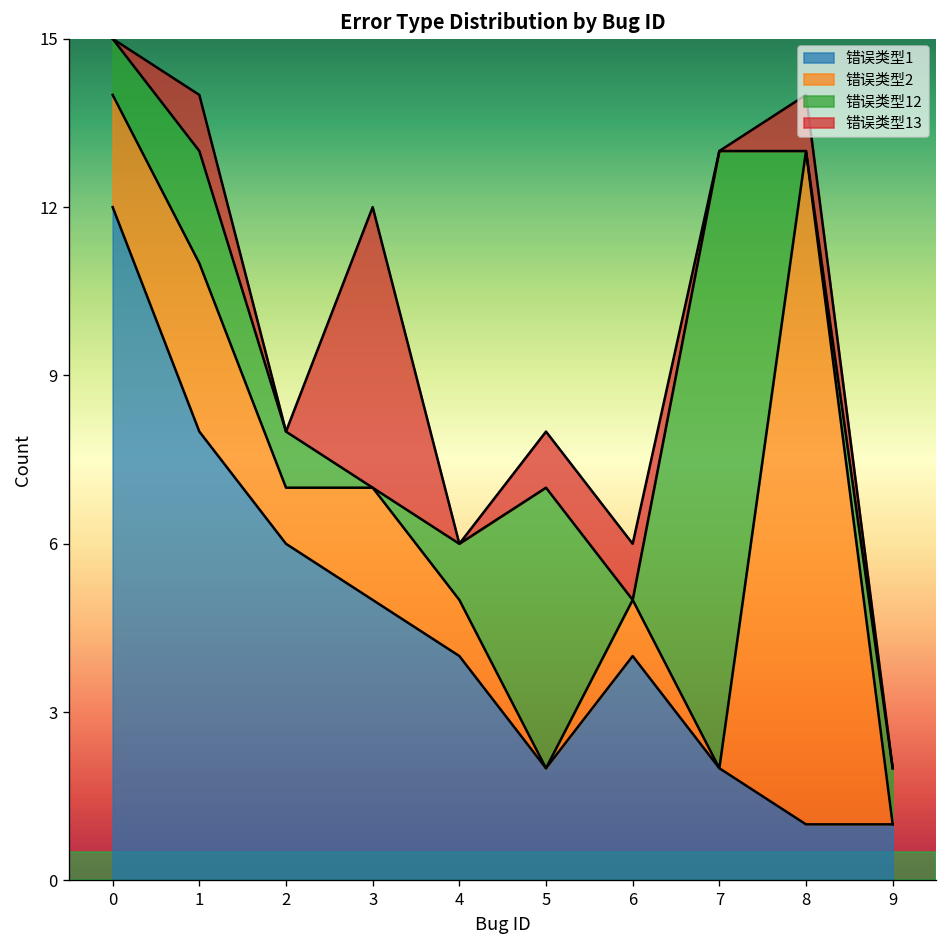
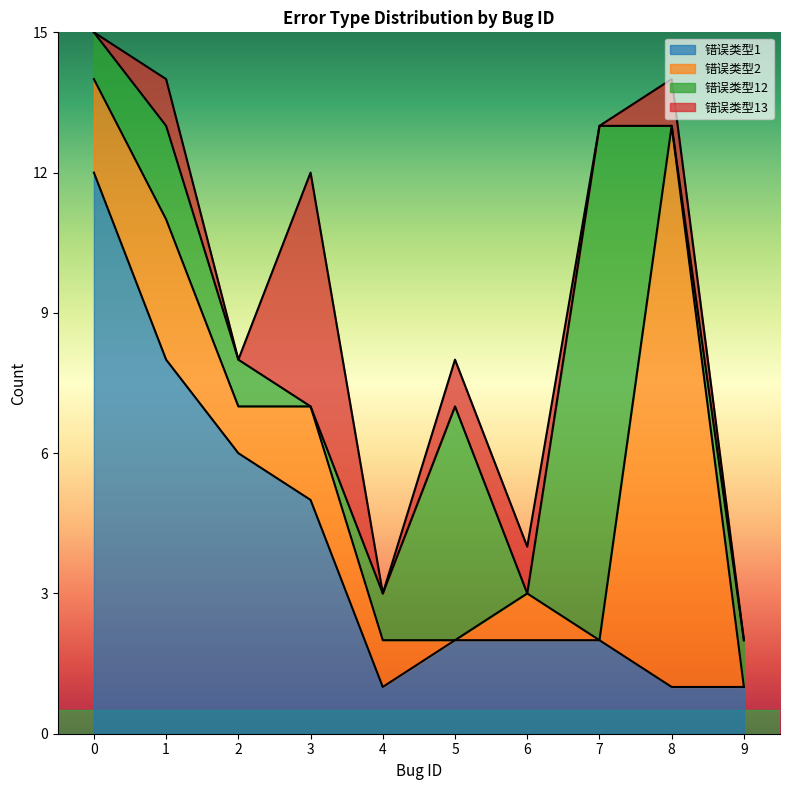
错误类型1, 4: 4 -> 1
错误类型1, 6: 4 -> 2
